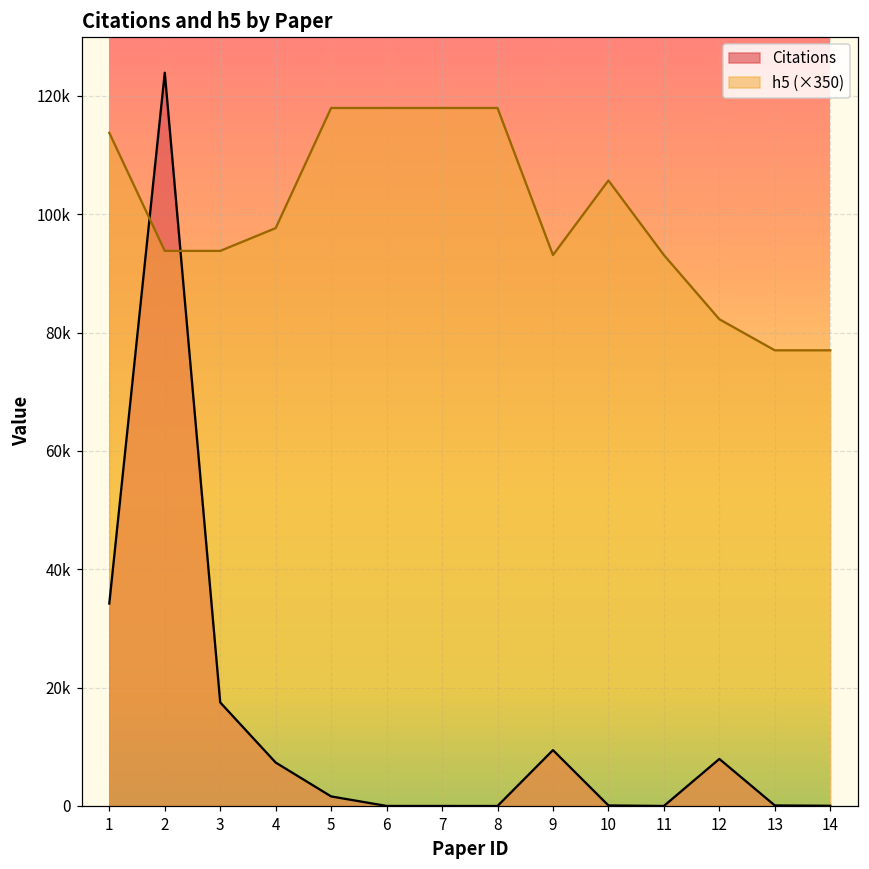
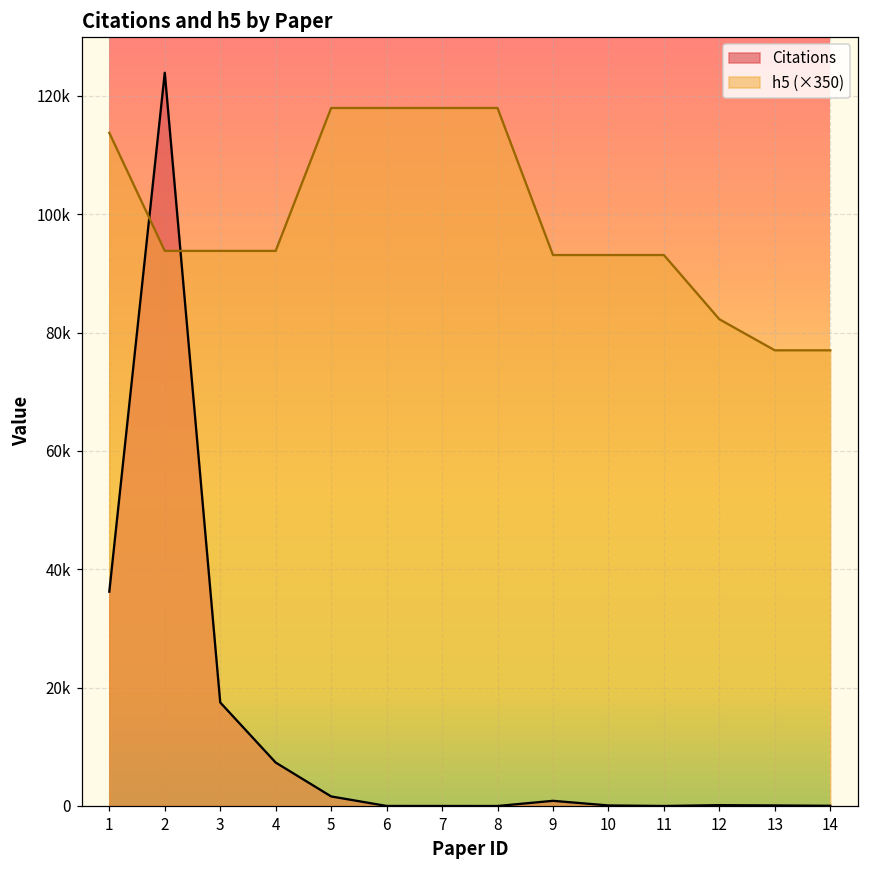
Citations, 1: 34000 -> 36000
h5 (×350), 4: 98000 -> 94000
Citations, 9: 9000 -> 1000
h5 (×350), 10: 106000 -> 93000
Citations, 12: 8000 -> 0
